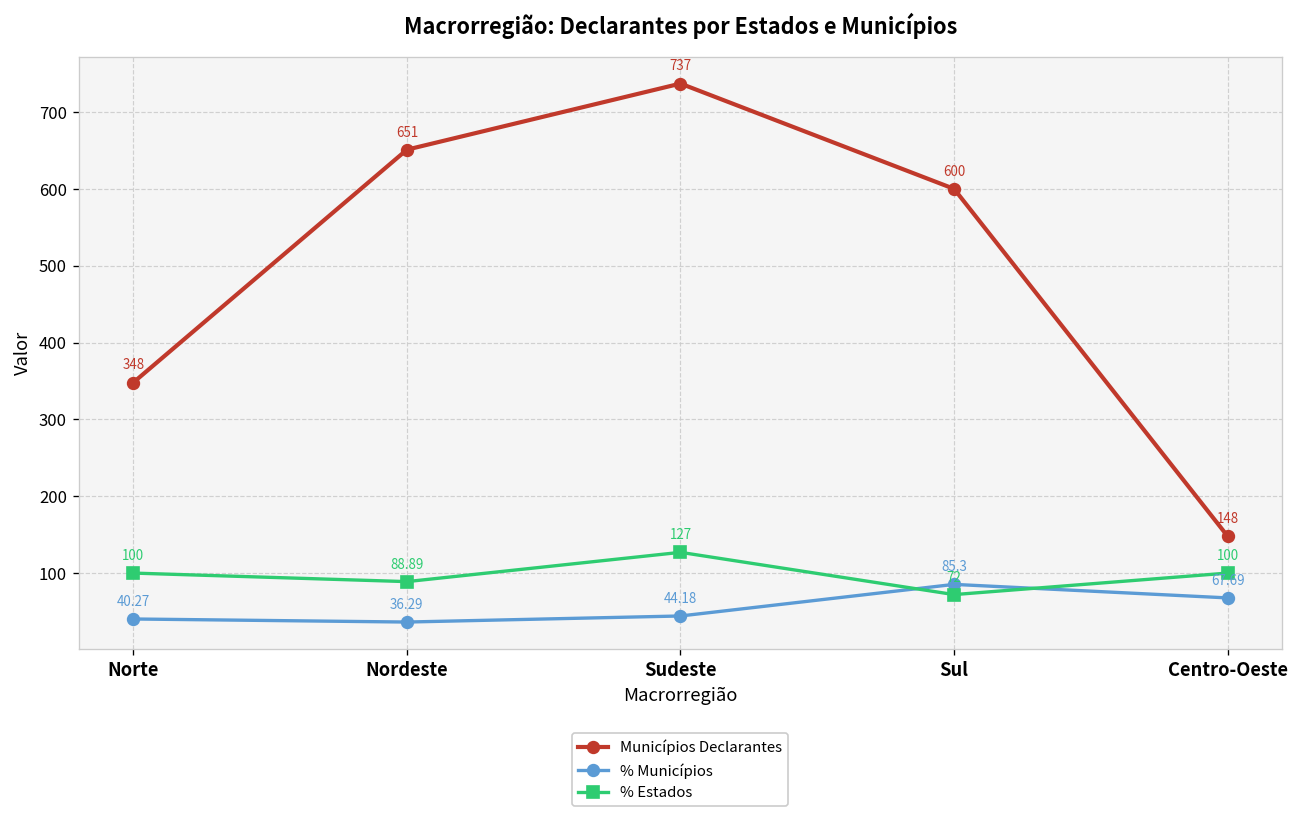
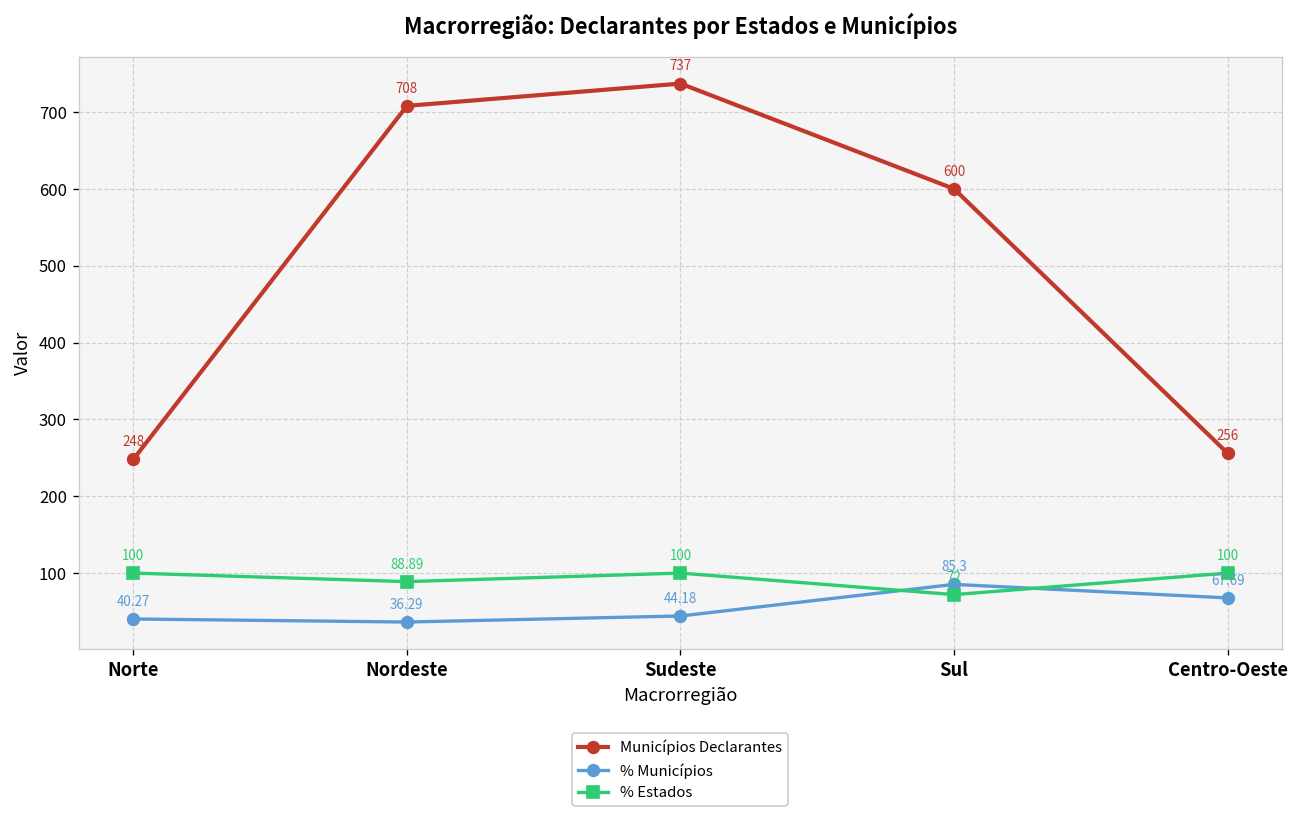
Municípios Declarantes, Norte: 348 -> 248
Municípios Declarantes, Nordeste: 651 -> 708
% Estados, Sudeste: 127 -> 100
Municípios Declarantes, Centro-Oeste: 148 -> 256
